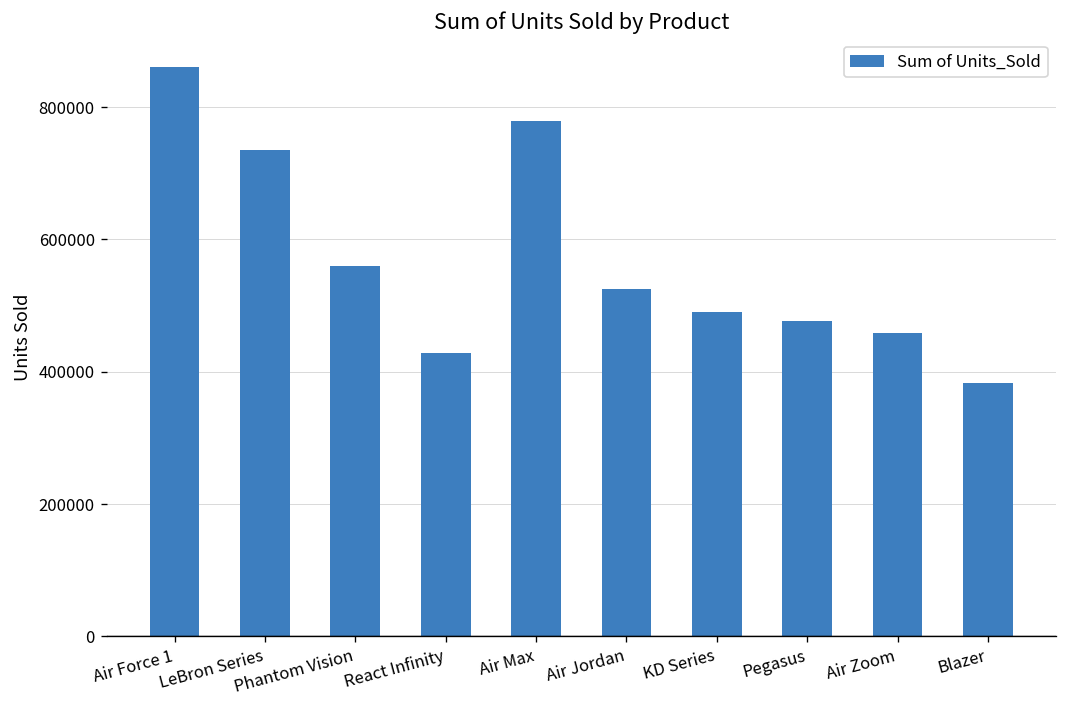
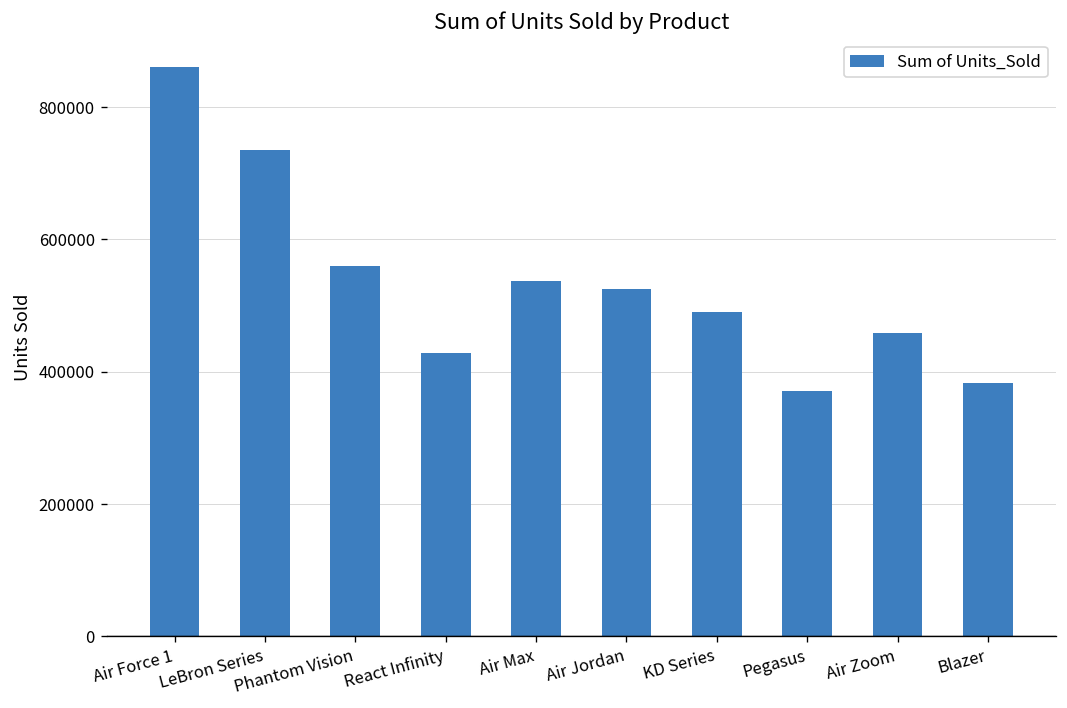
Air Max: 780000 -> 540000
Pegasus: 480000 -> 370000
